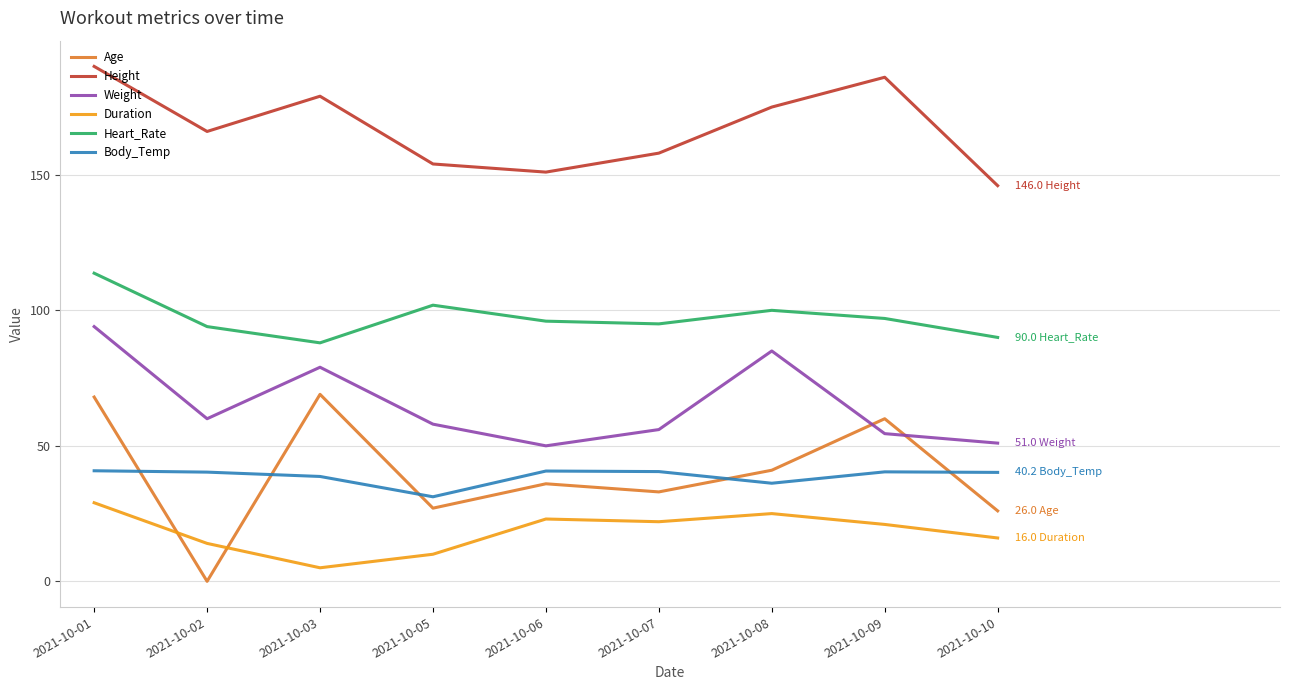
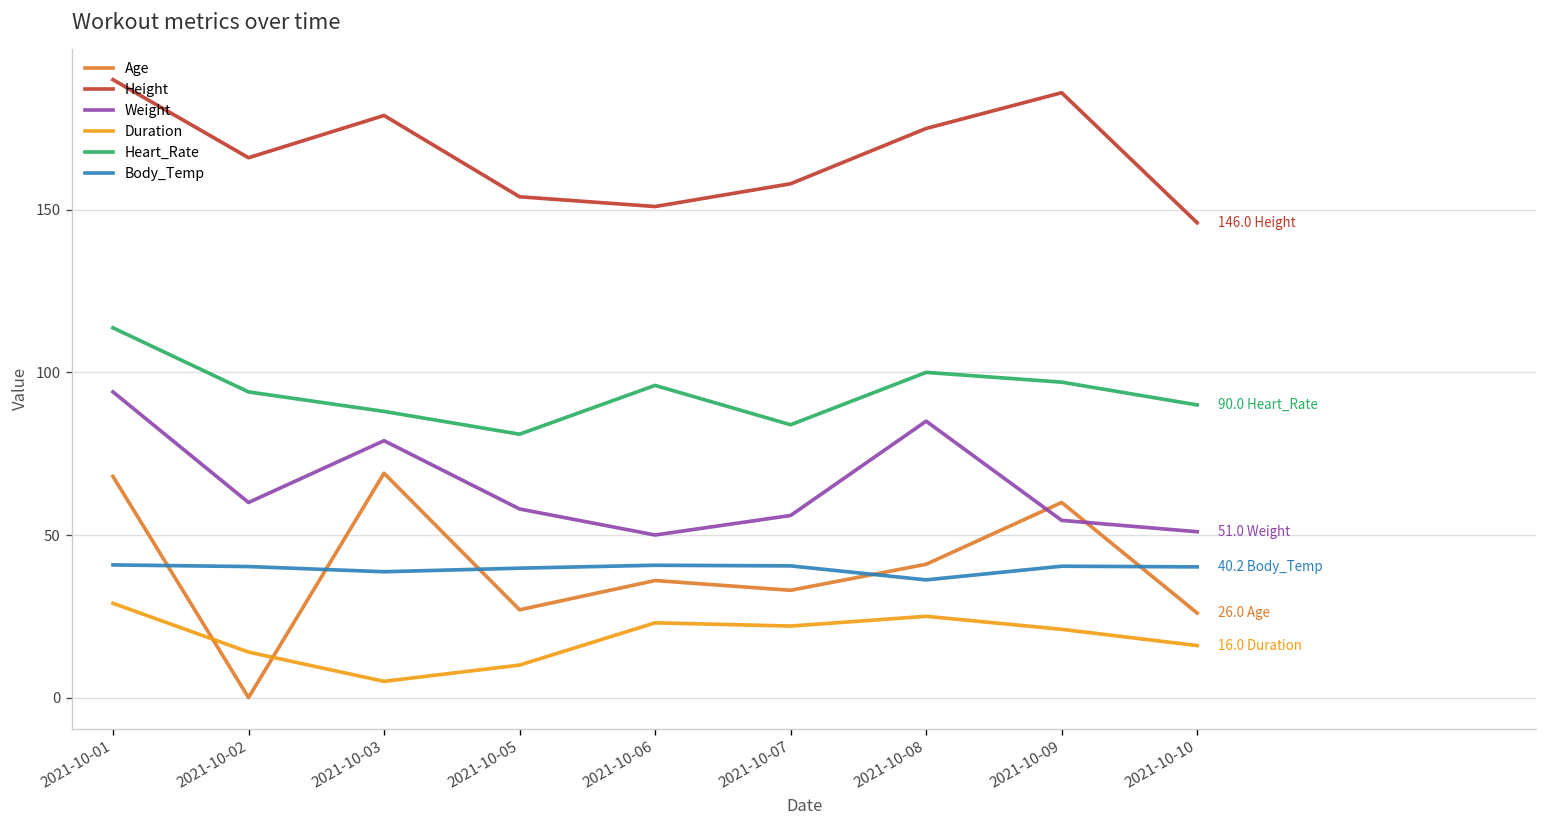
Heart_Rate, 2021-10-05: 102 -> 81
Body_Temp, 2021-10-05: 31 -> 40
Heart_Rate, 2021-10-07: 95 -> 84
